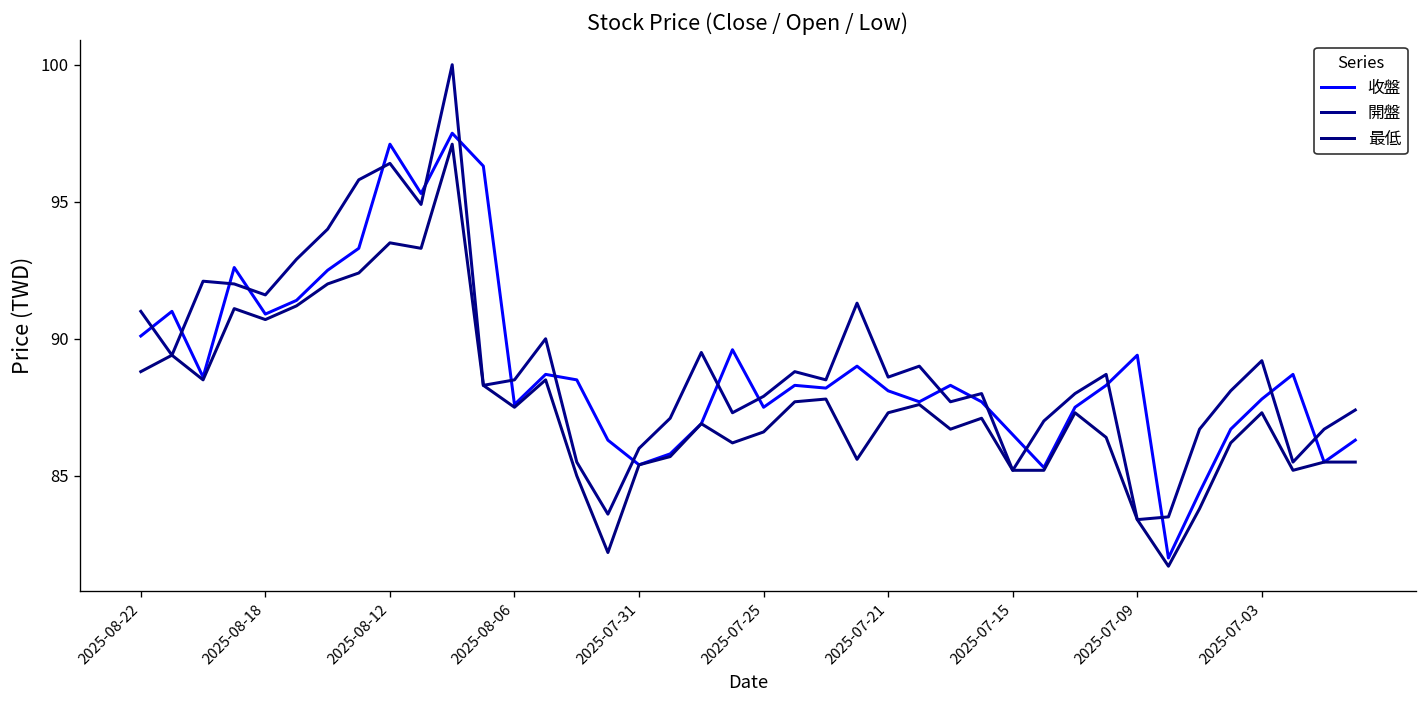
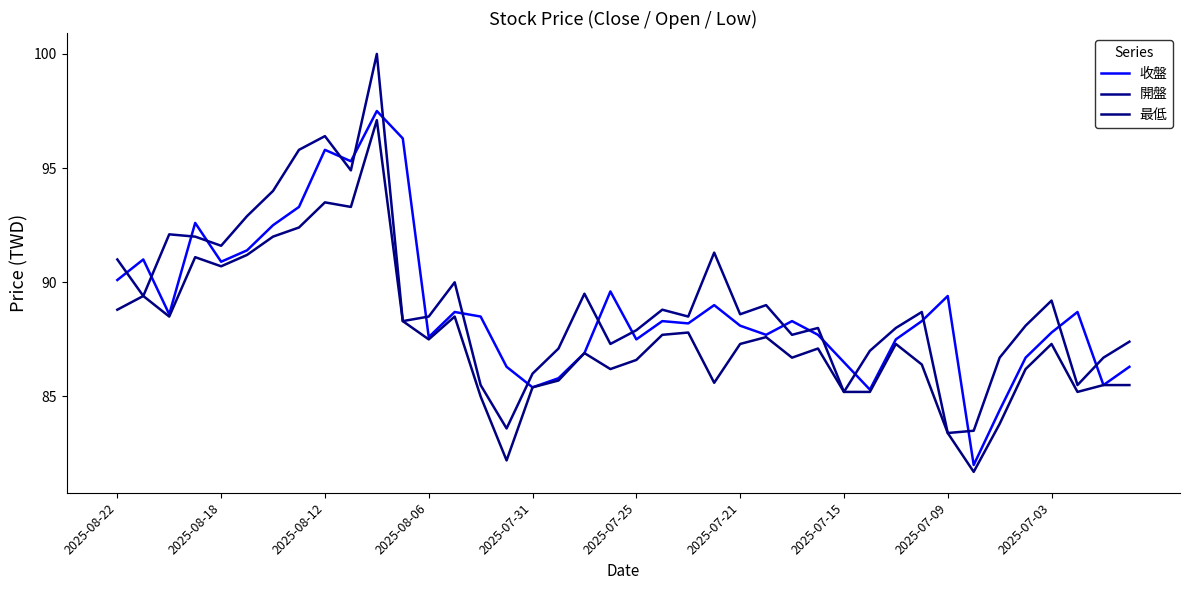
收盤, 2025-08-12: 97.1 -> 95.8
